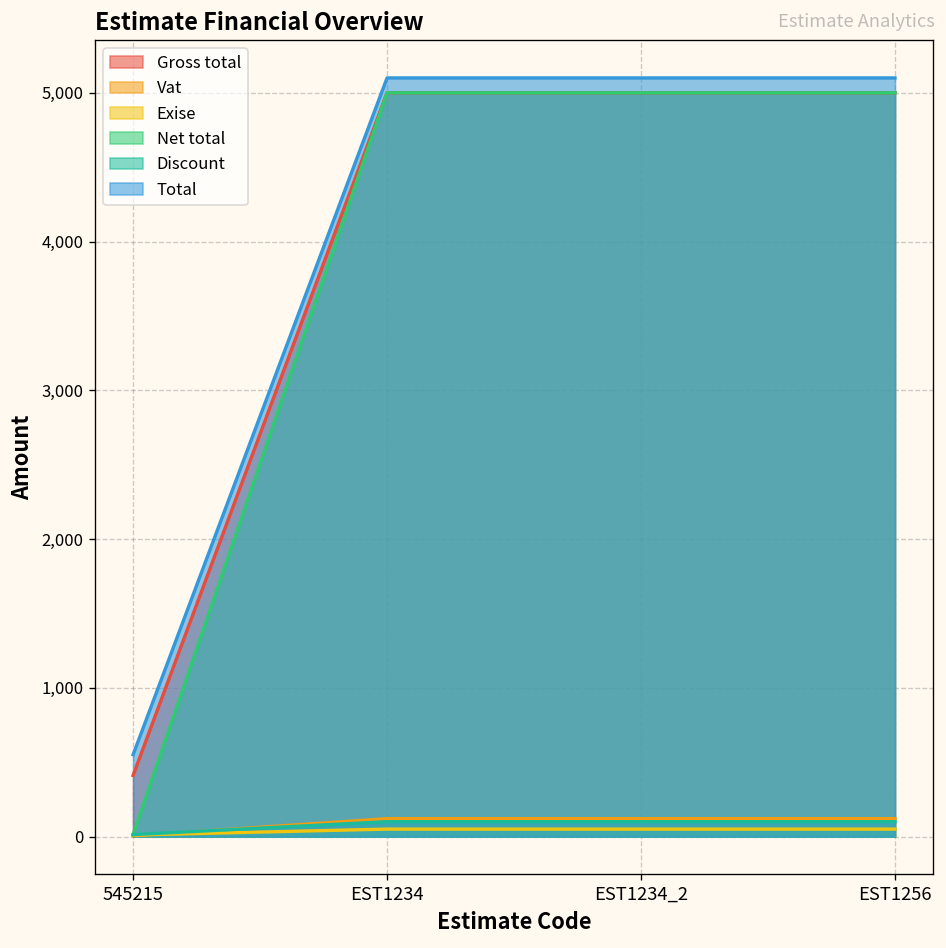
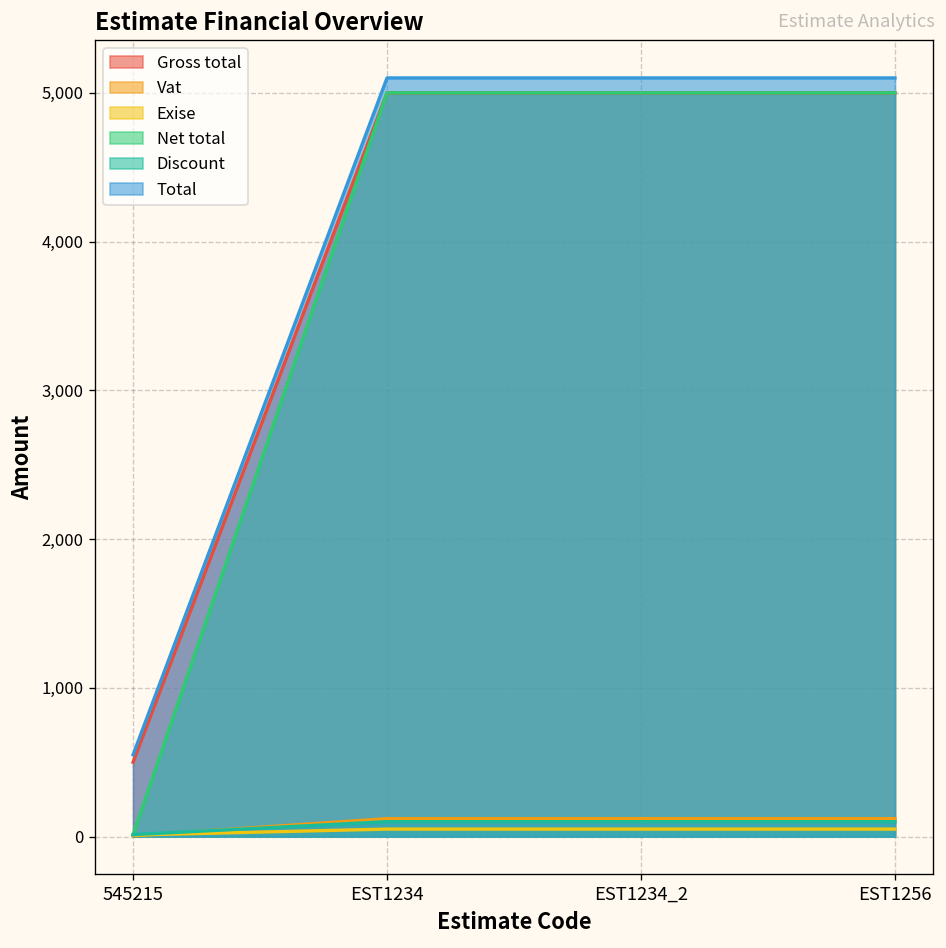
Gross total, 545215: 410 -> 500
